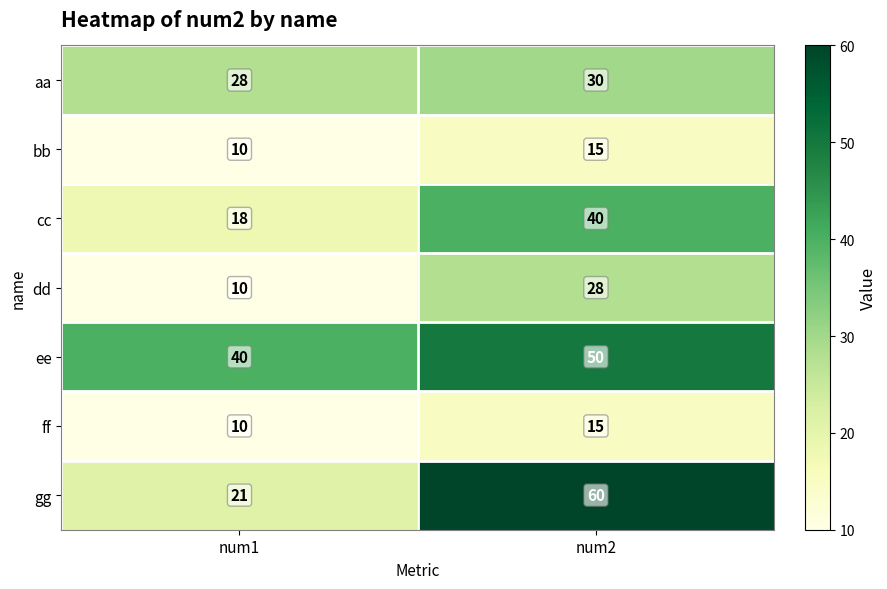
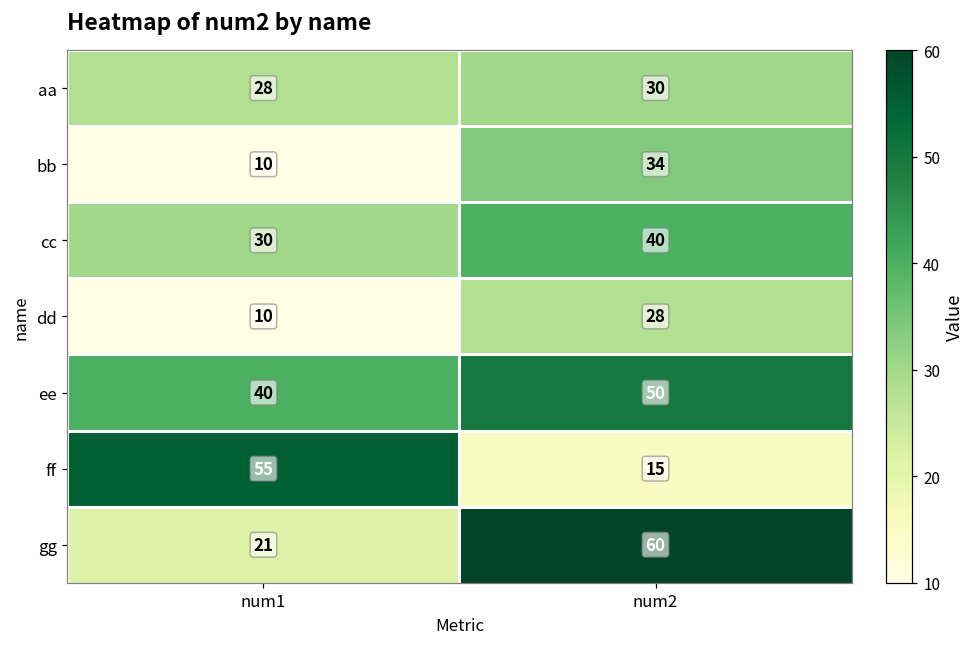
bb, num2: 15 -> 34
cc, num1: 18 -> 30
ff, num1: 10 -> 55
